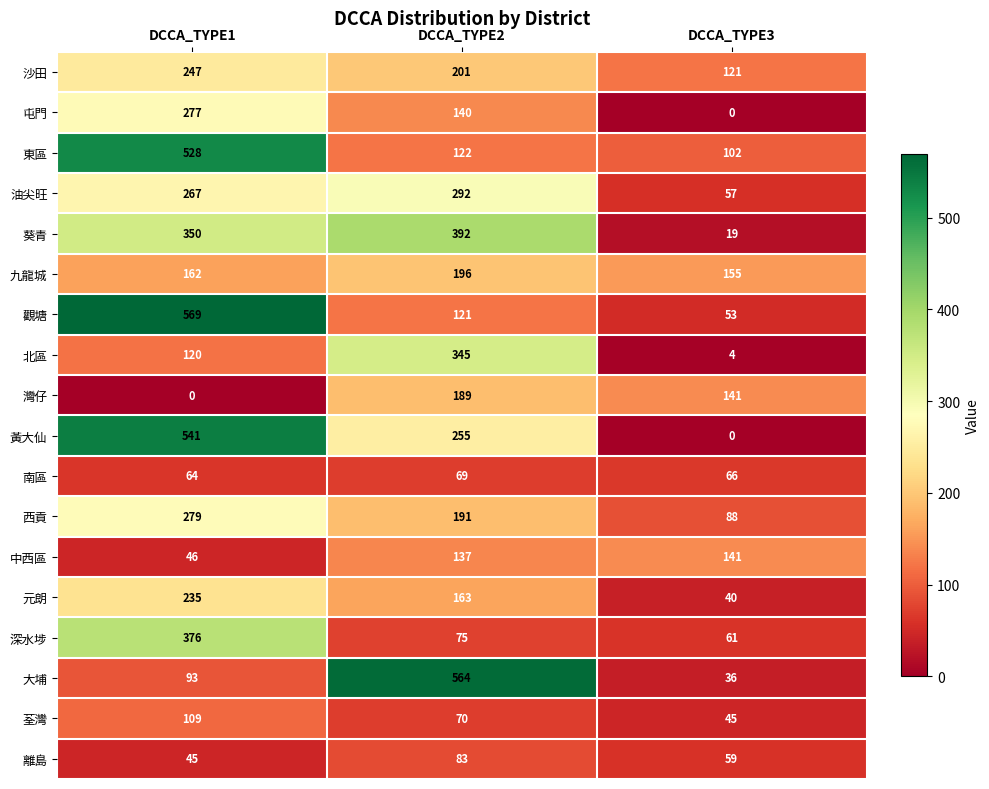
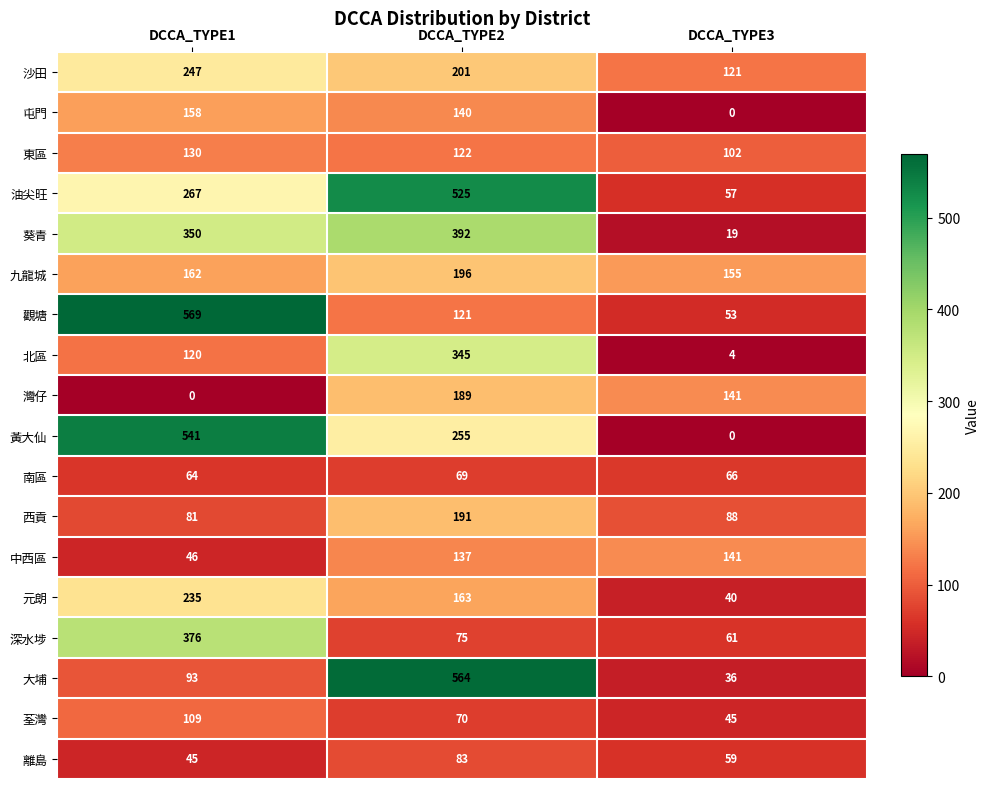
屯門, DCCA_TYPE1: 277 -> 158
東區, DCCA_TYPE1: 528 -> 130
油尖旺, DCCA_TYPE2: 292 -> 525
西貢, DCCA_TYPE1: 279 -> 81
